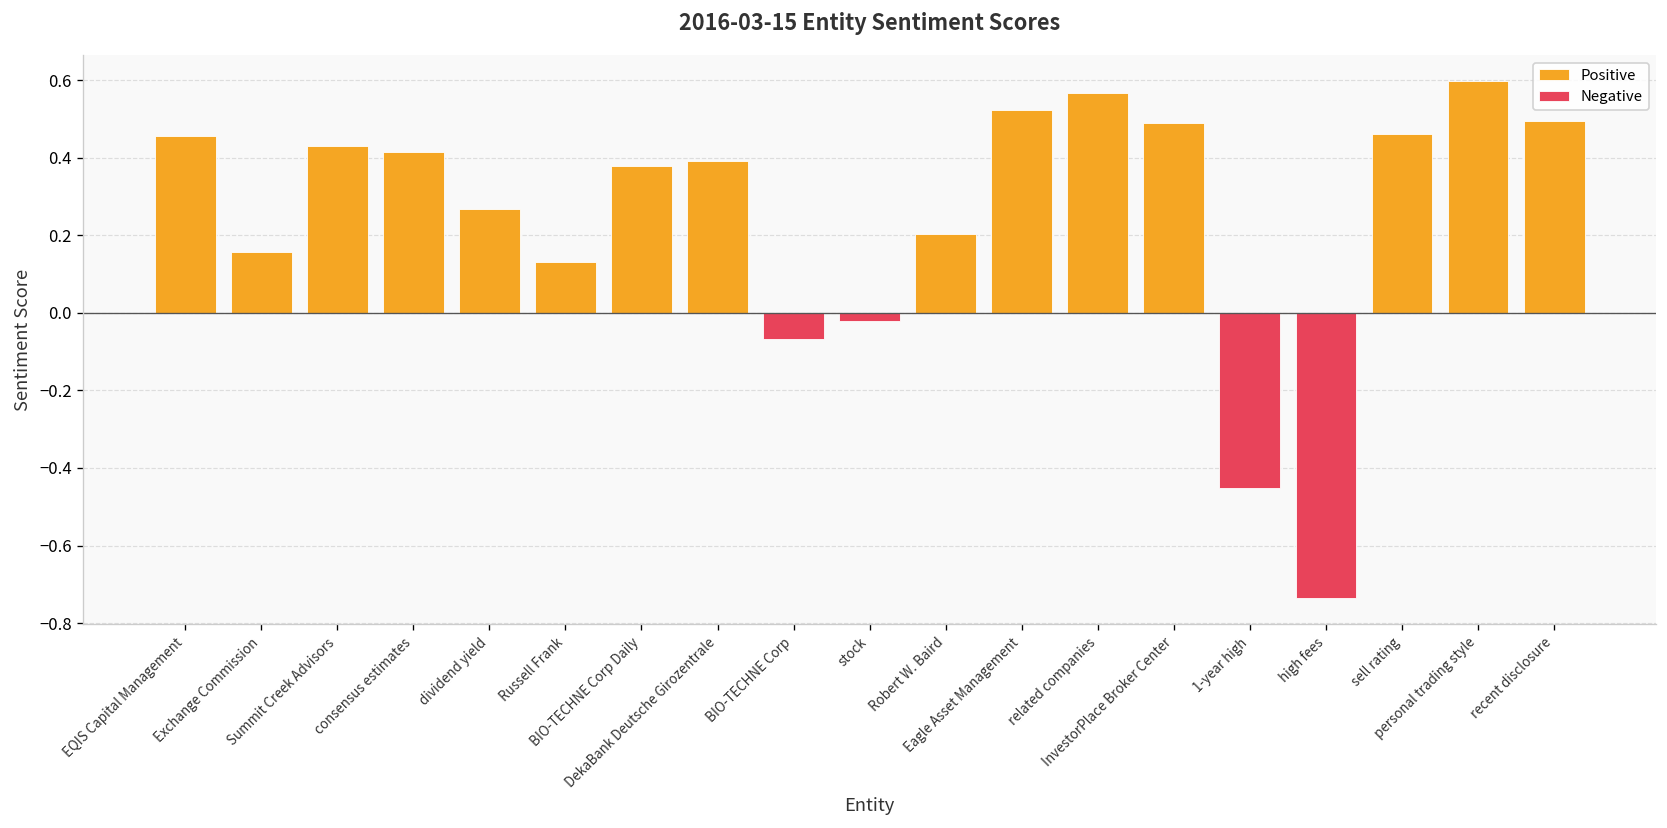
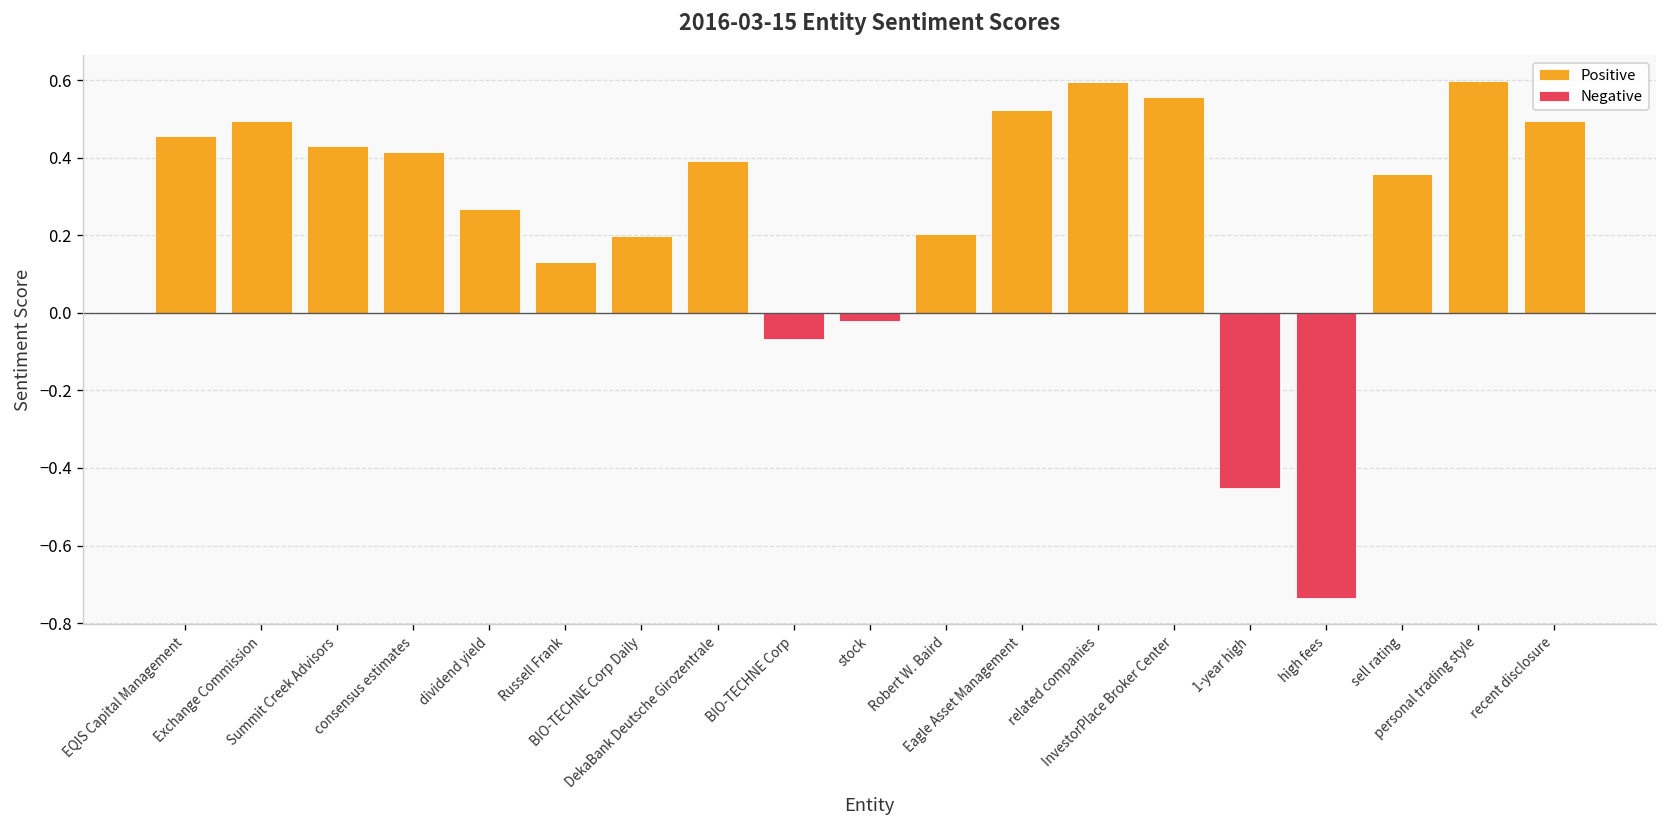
Positive, Exchange Commission: 0.16 -> 0.49
Positive, BIO-TECHNE Corp Daily: 0.38 -> 0.20
Positive, related companies: 0.57 -> 0.59
Positive, InvestorPlace Broker Center: 0.49 -> 0.56
Positive, sell rating: 0.46 -> 0.36
